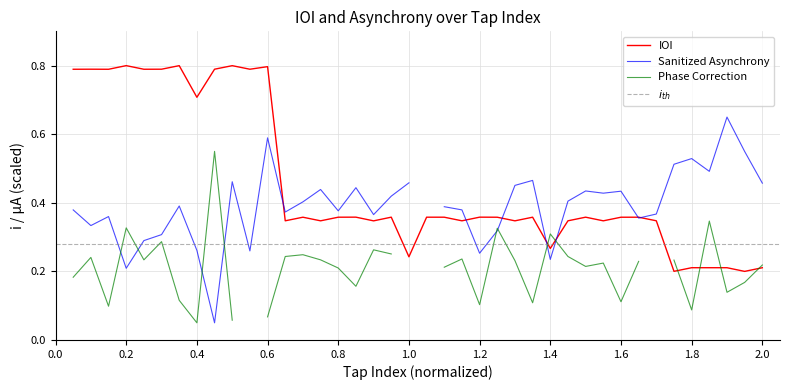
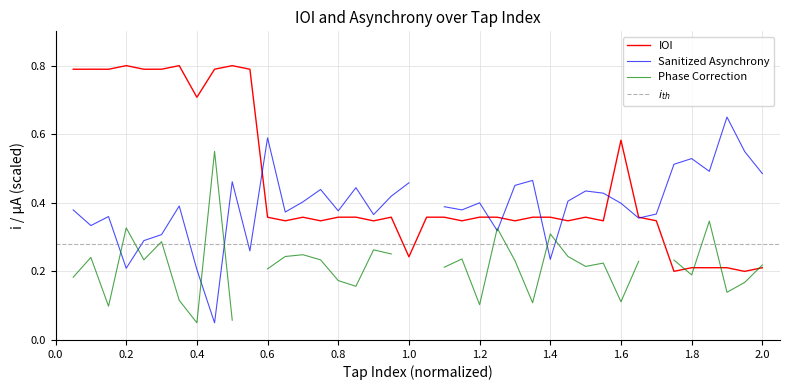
Sanitized Asynchrony, 0.4: 0.26 -> 0.21
IOI, 0.6: 0.80 -> 0.36
Phase Correction, 0.6: 0.07 -> 0.21
Phase Correction, 0.8: 0.21 -> 0.17
Sanitized Asynchrony, 1.2: 0.25 -> 0.40
IOI, 1.4: 0.27 -> 0.36
IOI, 1.6: 0.36 -> 0.58
Sanitized Asynchrony, 1.6: 0.43 -> 0.40
Phase Correction, 1.8: 0.09 -> 0.19
Sanitized Asynchrony, 2.0: 0.46 -> 0.49
